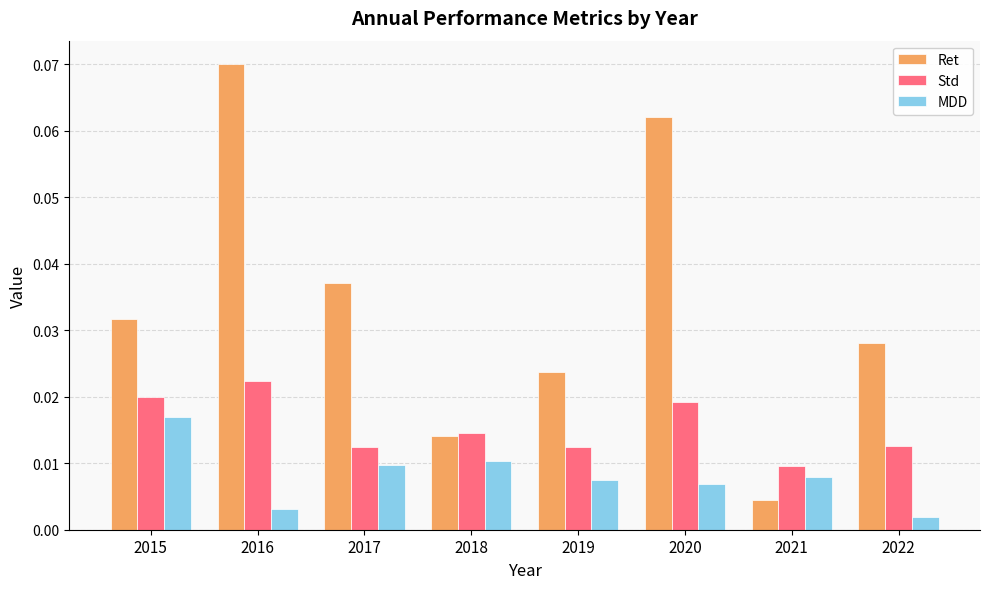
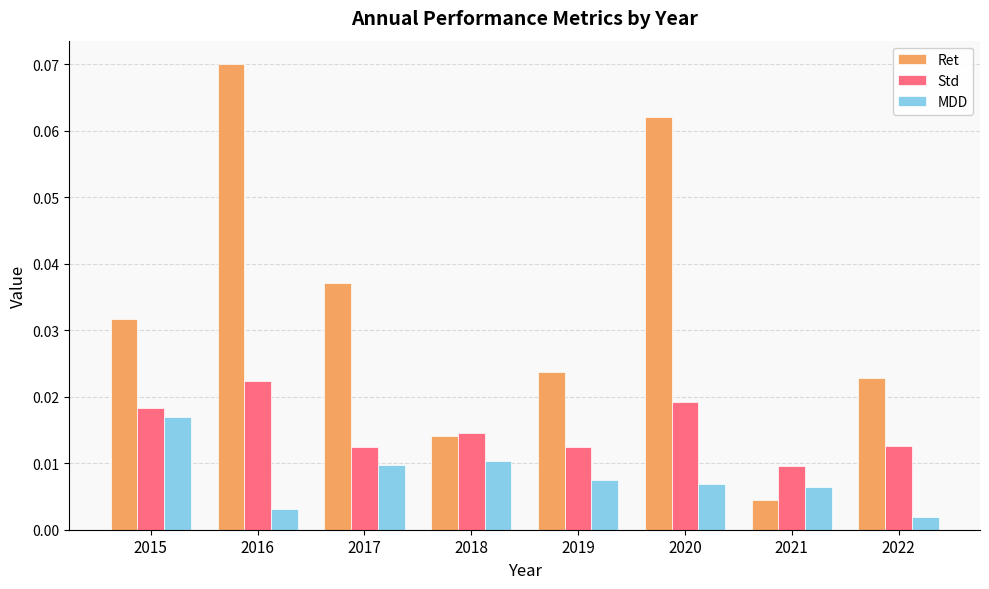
Std, 2015: 0.020 -> 0.018
MDD, 2021: 0.008 -> 0.006
Ret, 2022: 0.028 -> 0.023
